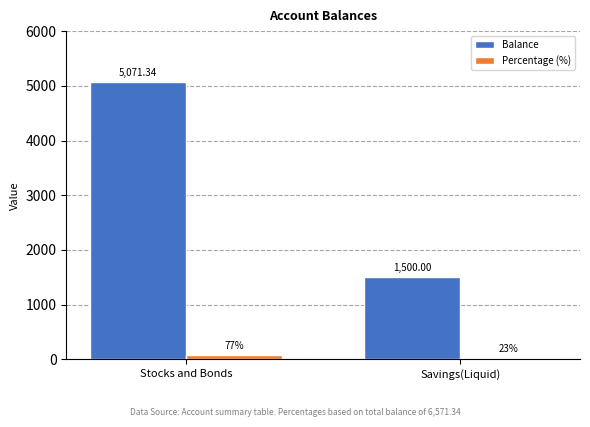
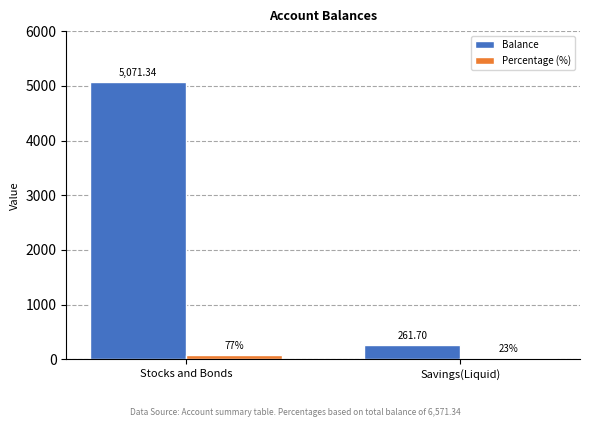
Balance, Savings(Liquid): 1,500.00 -> 261.70
